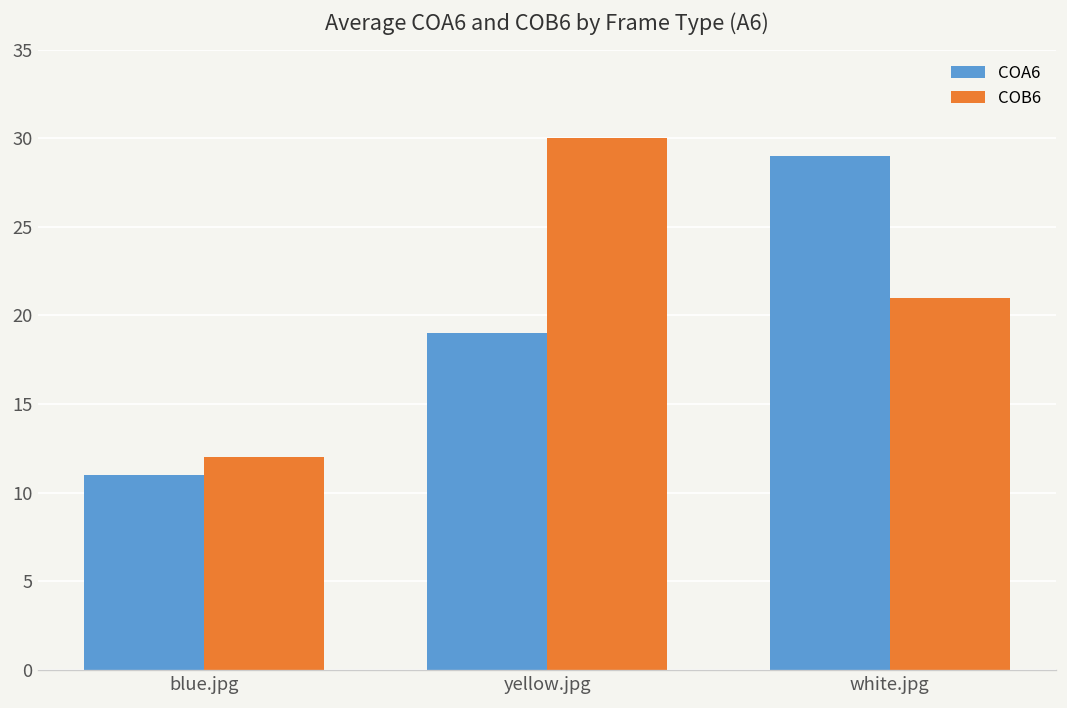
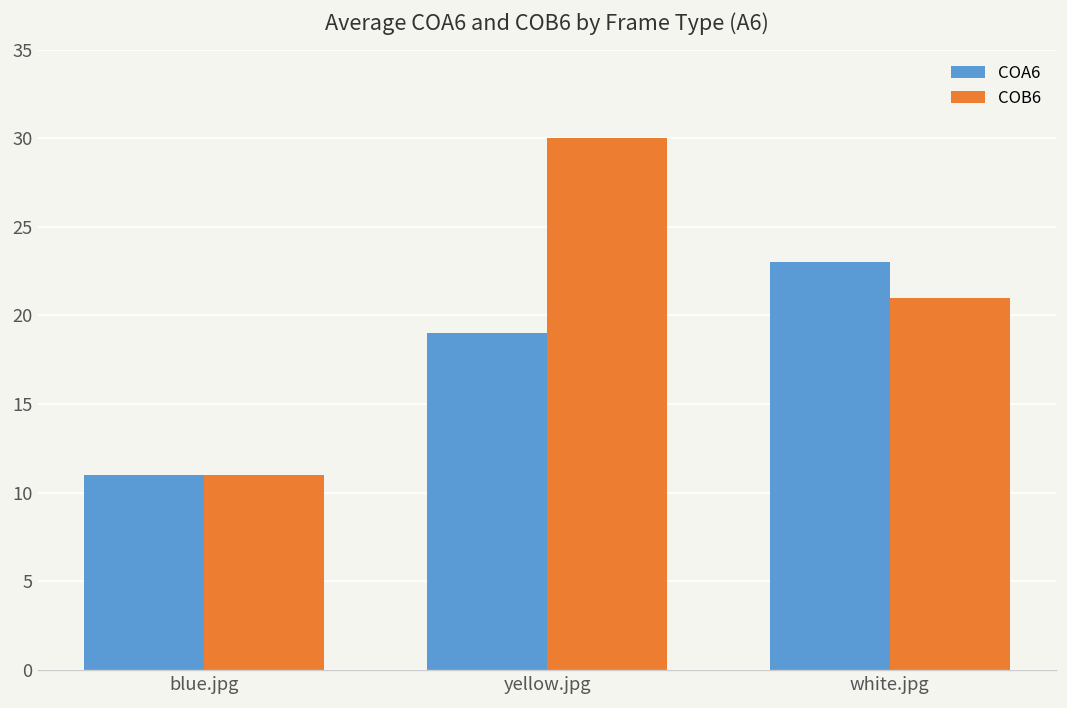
COB6, blue.jpg: 12 -> 11
COA6, white.jpg: 29 -> 23
